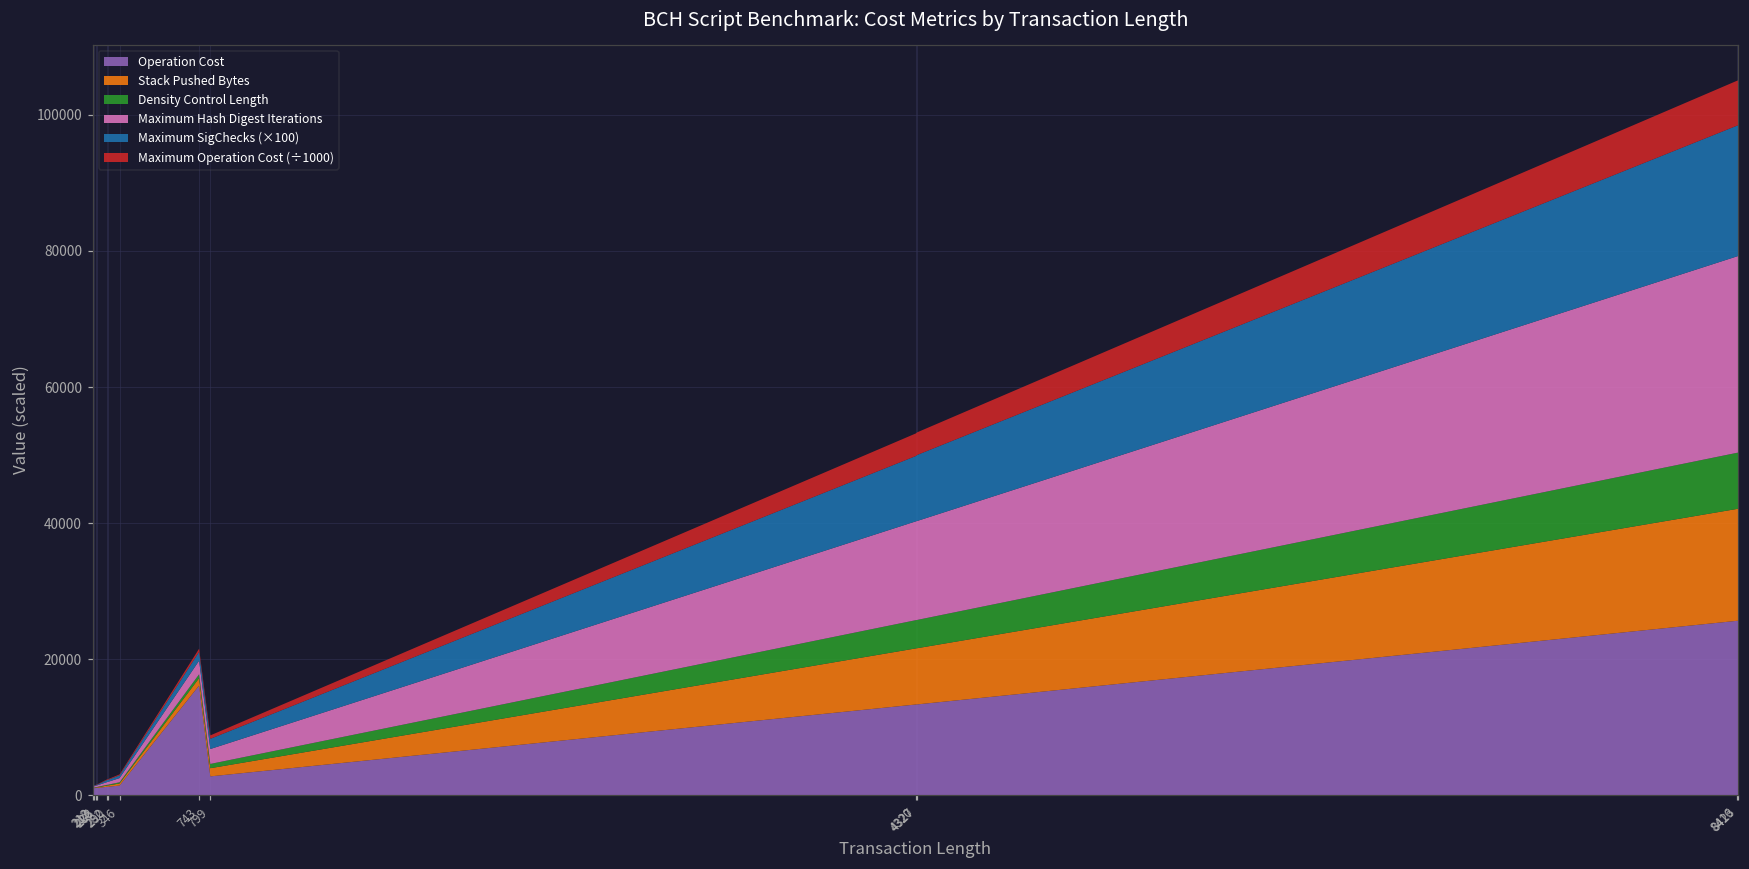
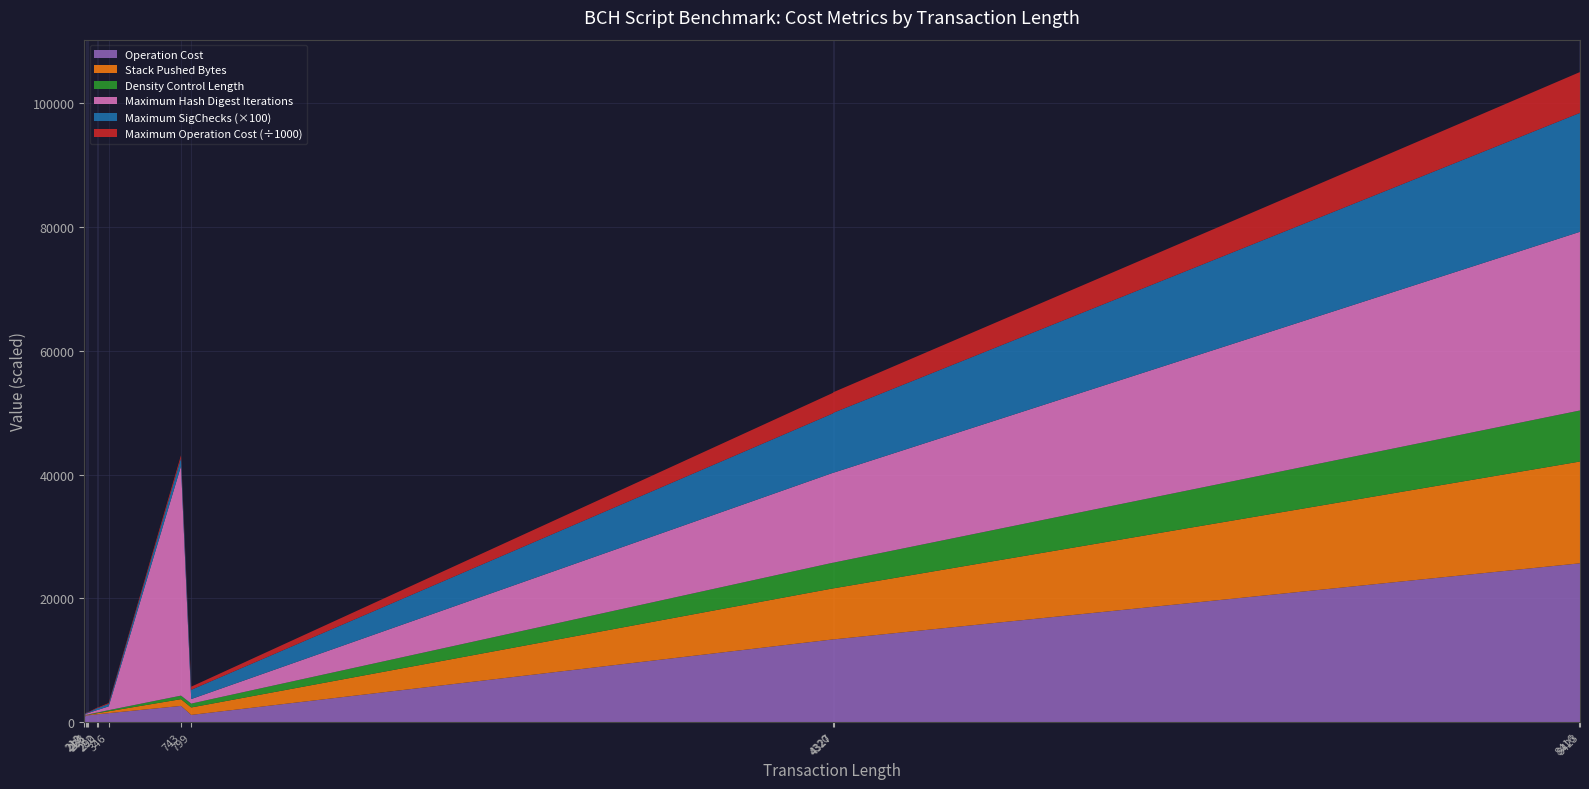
Operation Cost, 743: 16000 -> 3000
Maximum Hash Digest Iterations, 743: 2000 -> 37000
Operation Cost, 799: 3000 -> 1000
Maximum Hash Digest Iterations, 799: 2000 -> 1000
